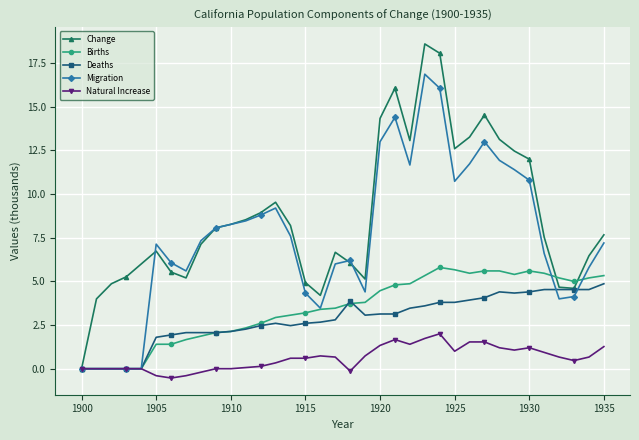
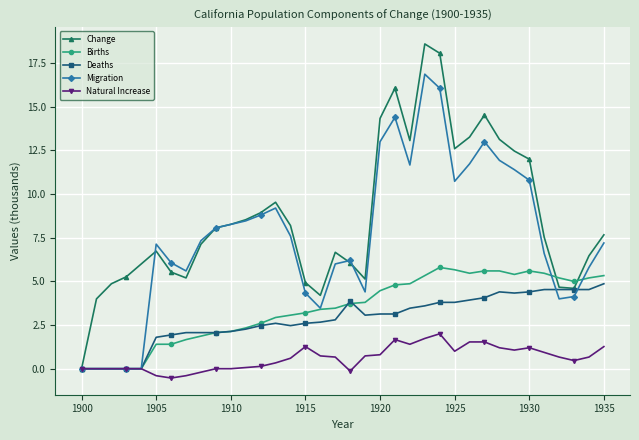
Natural Increase, 1915: 0.6 -> 1.3
Natural Increase, 1920: 1.3 -> 0.8
